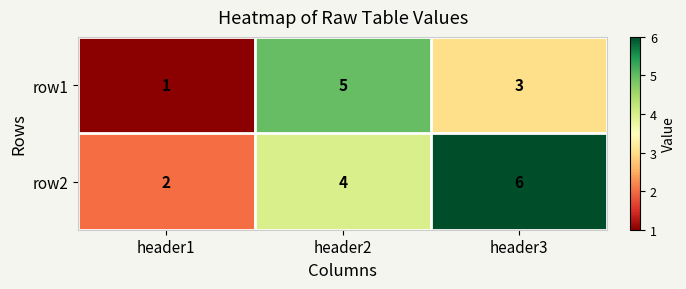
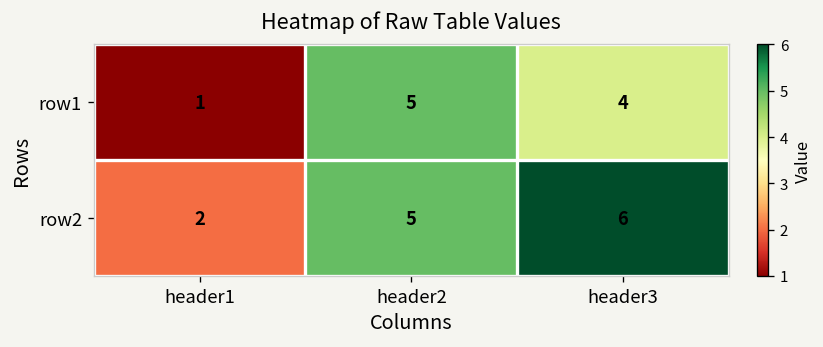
row1, header3: 3 -> 4
row2, header2: 4 -> 5
